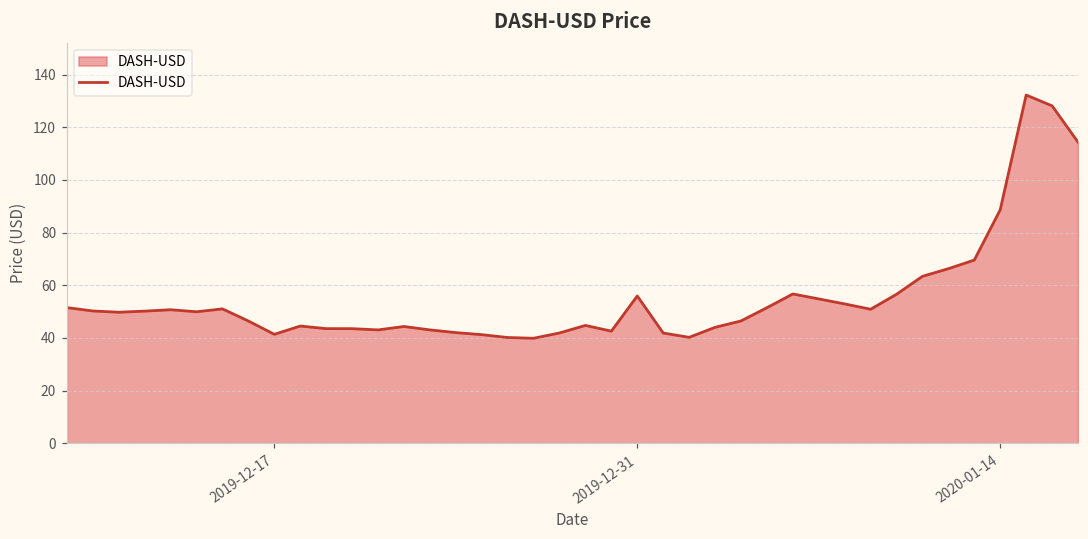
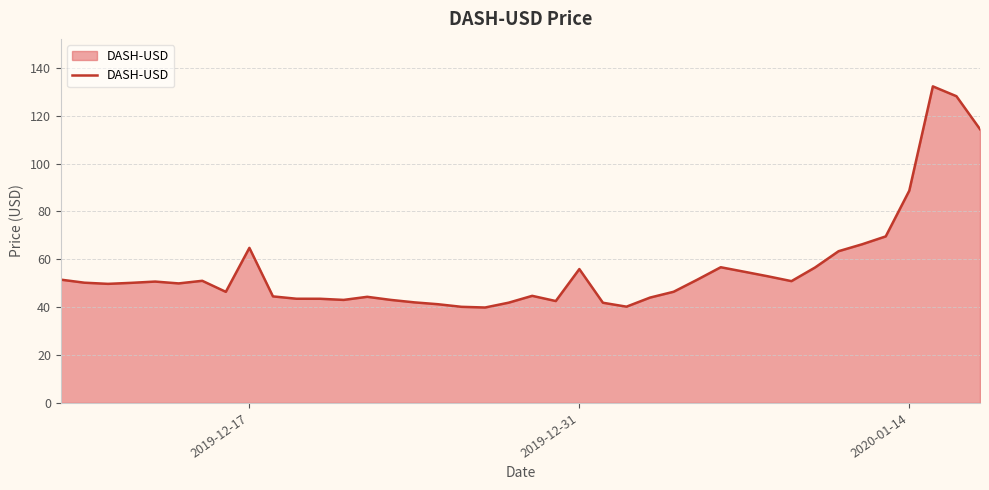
2019-12-17: 41 -> 65
